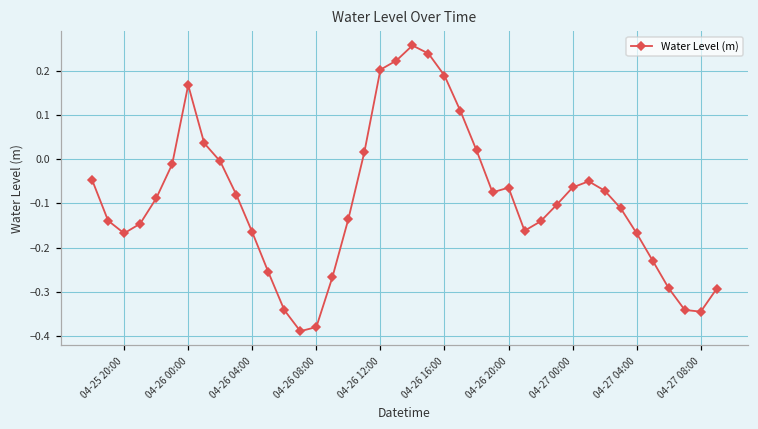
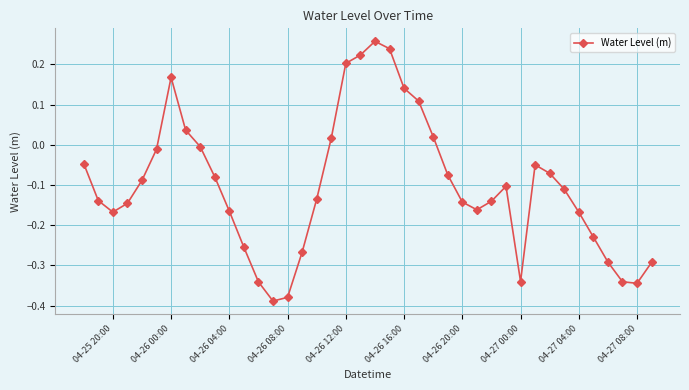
04-26 16:00: 0.19 -> 0.14
04-26 20:00: -0.06 -> -0.14
04-27 00:00: -0.06 -> -0.34
